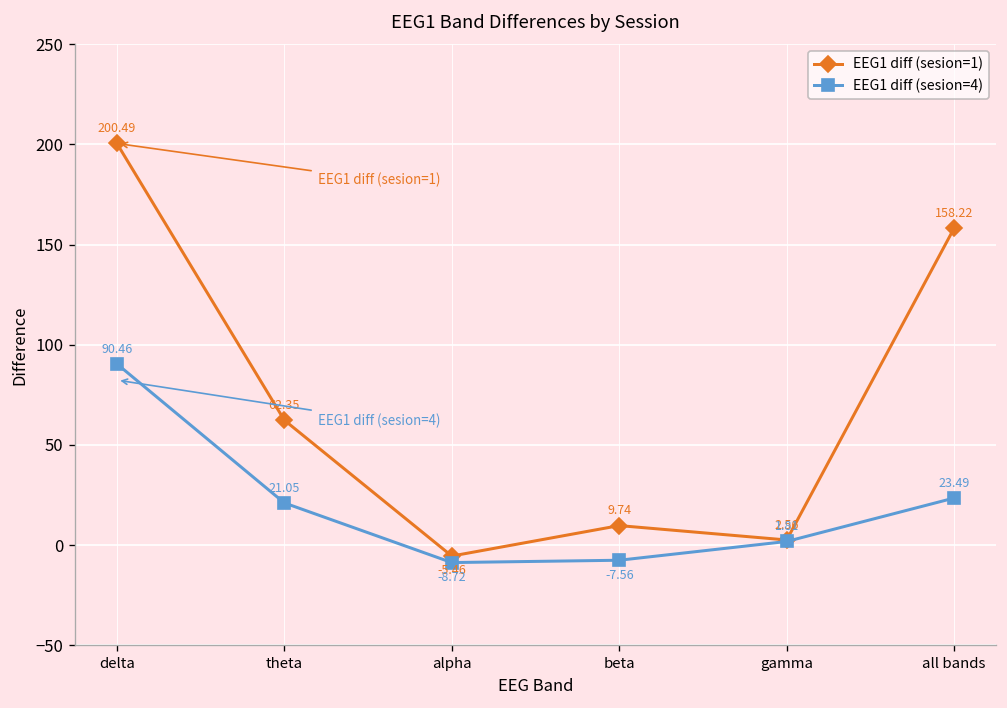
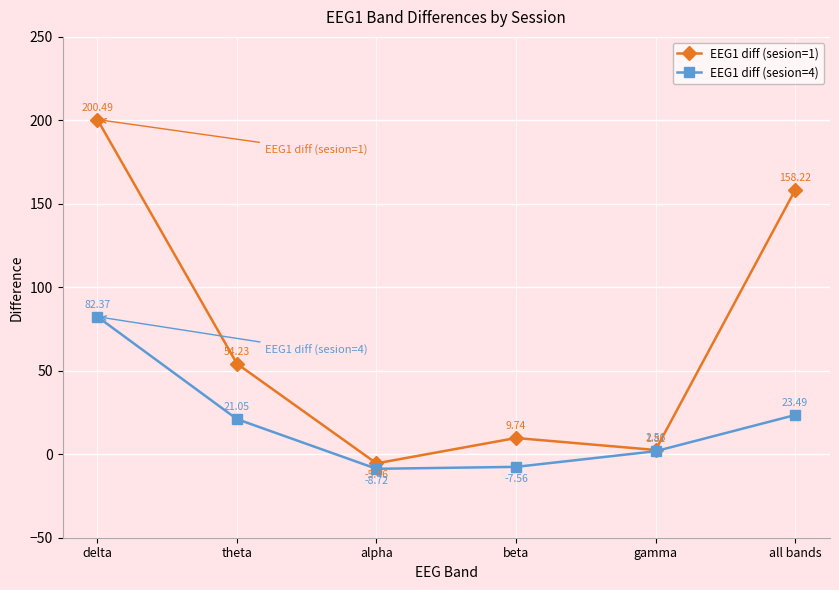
EEG1 diff (sesion=4), delta: 90.46 -> 82.37
EEG1 diff (sesion=1), theta: 62.35 -> 54.23
